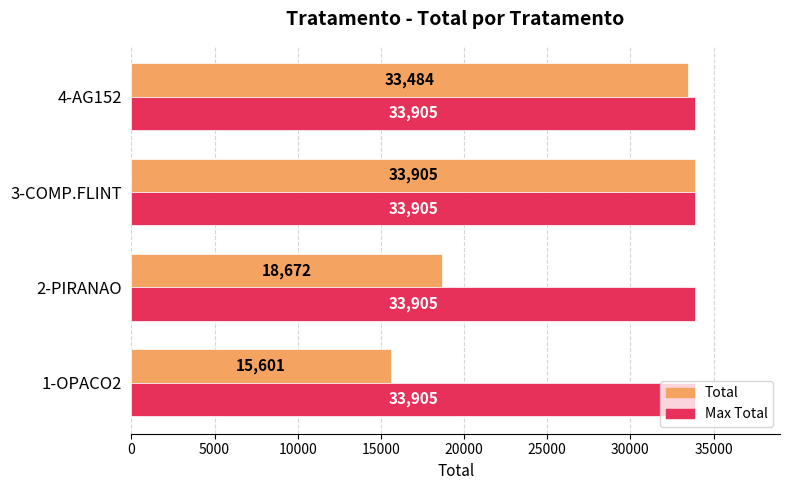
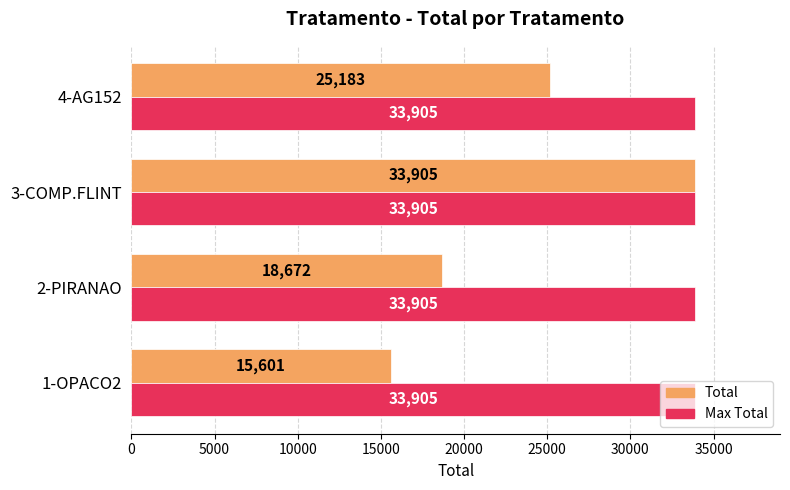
Total, 4-AG152: 33,484 -> 25,183
